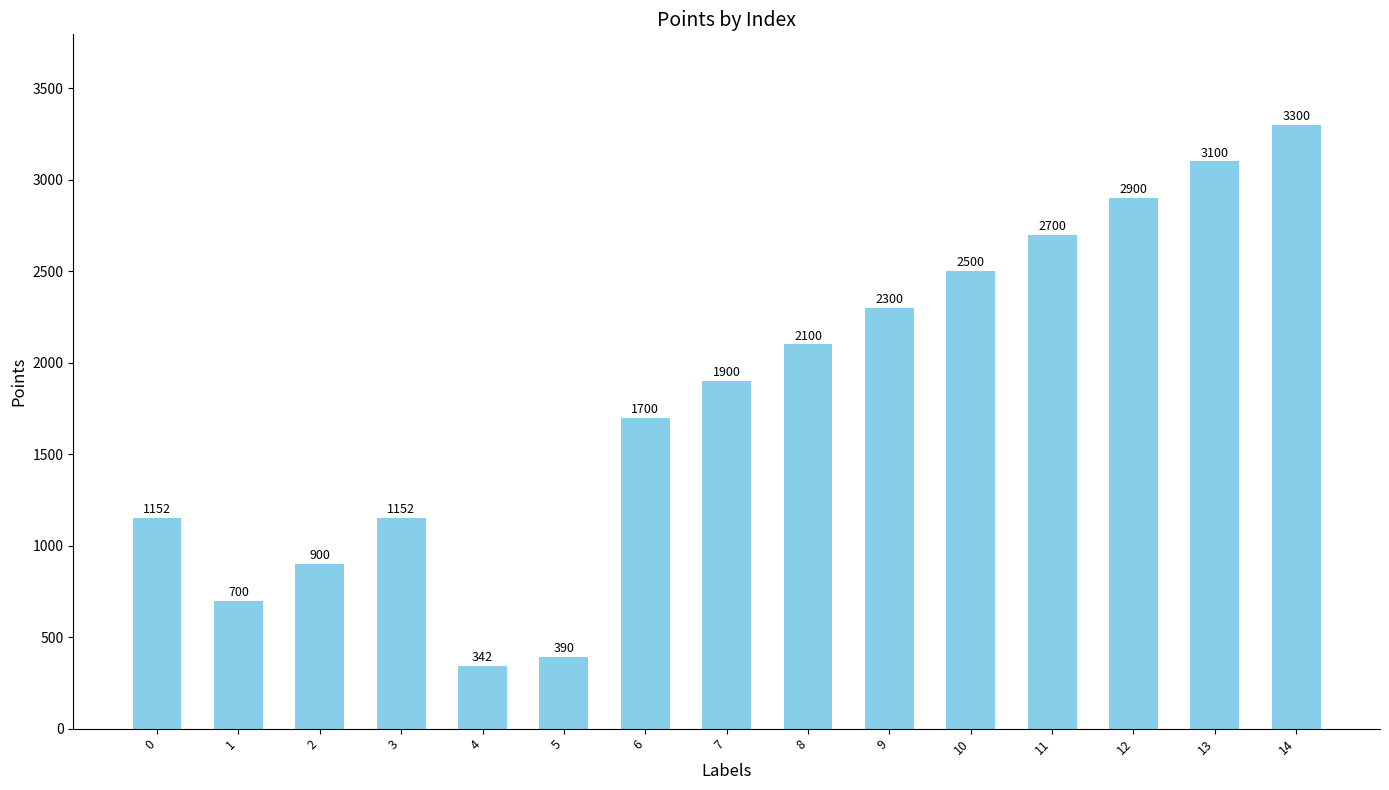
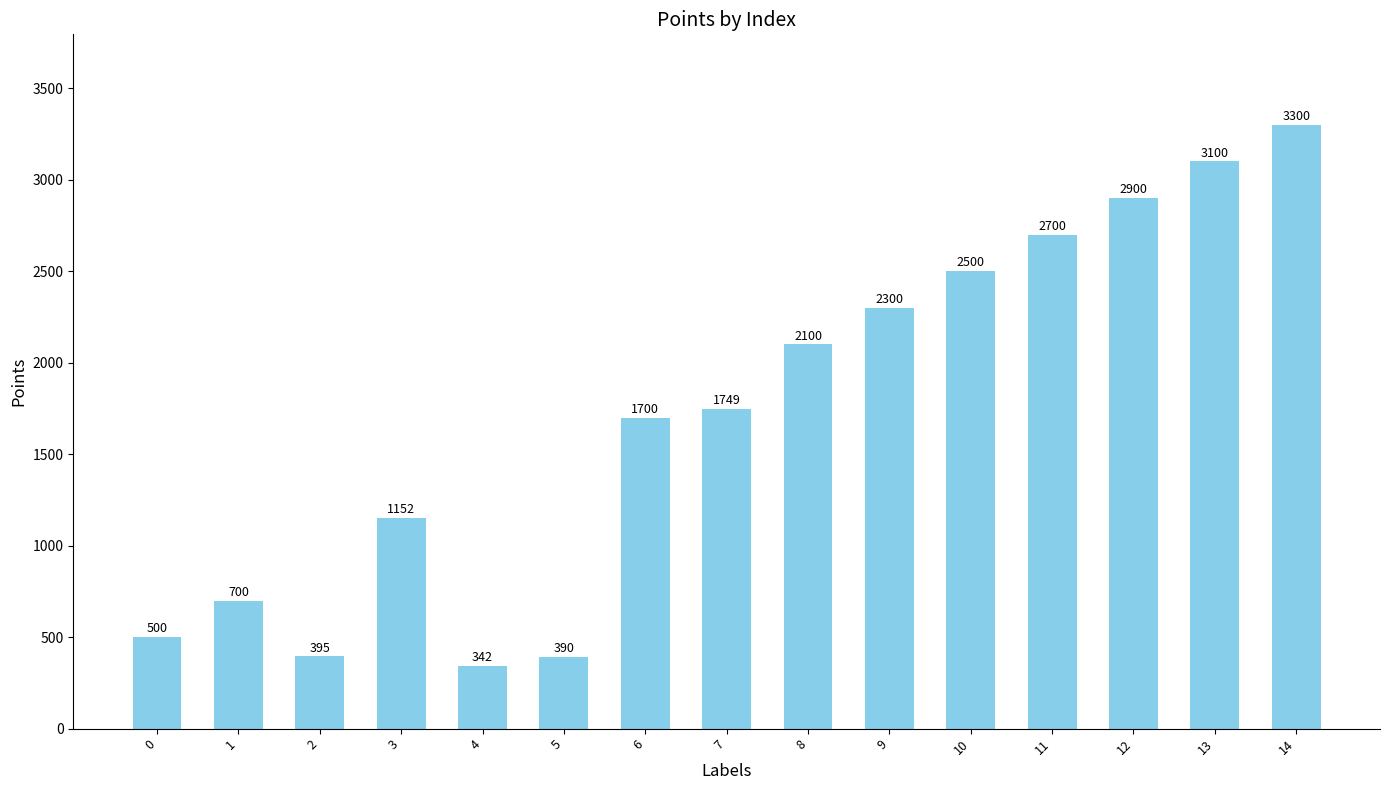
0: 1152 -> 500
2: 900 -> 395
7: 1900 -> 1749
